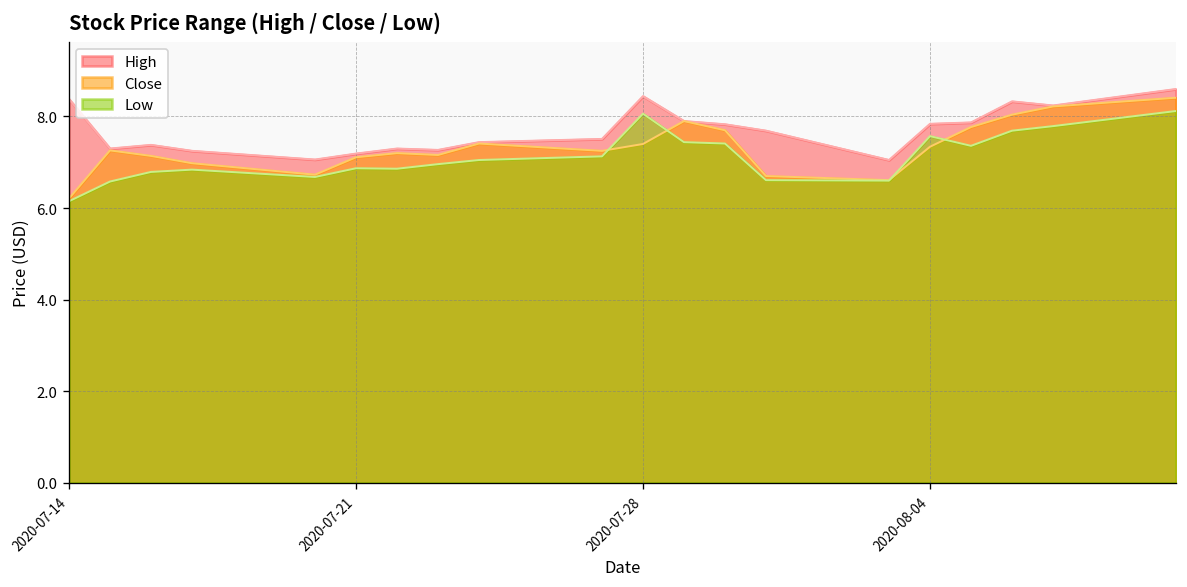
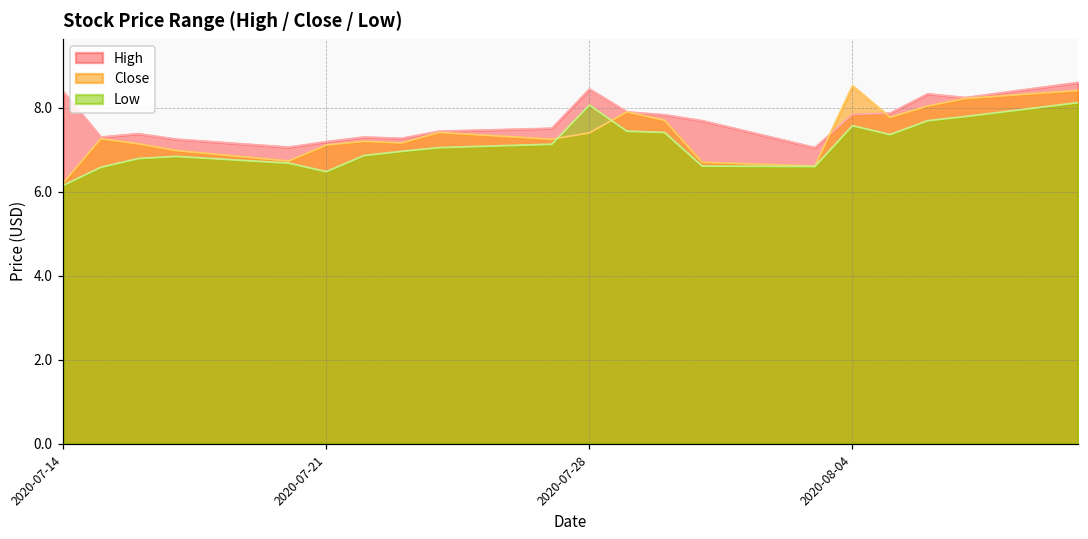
Low, 2020-07-21: 6.9 -> 6.5
Close, 2020-08-04: 7.3 -> 8.5
